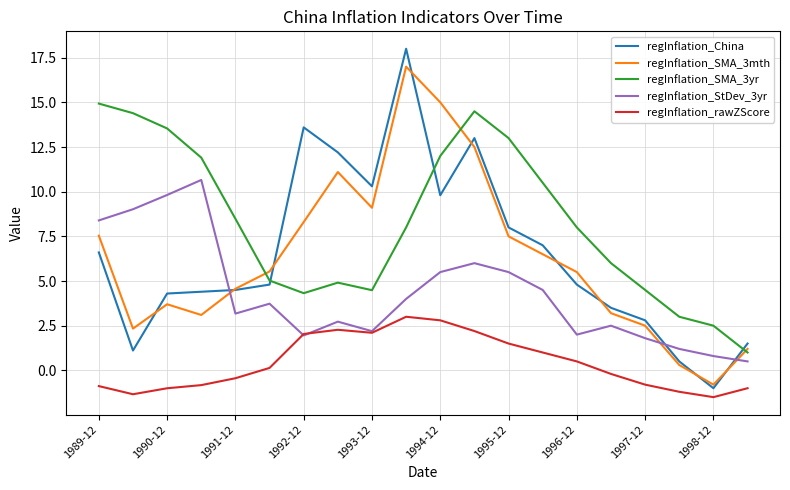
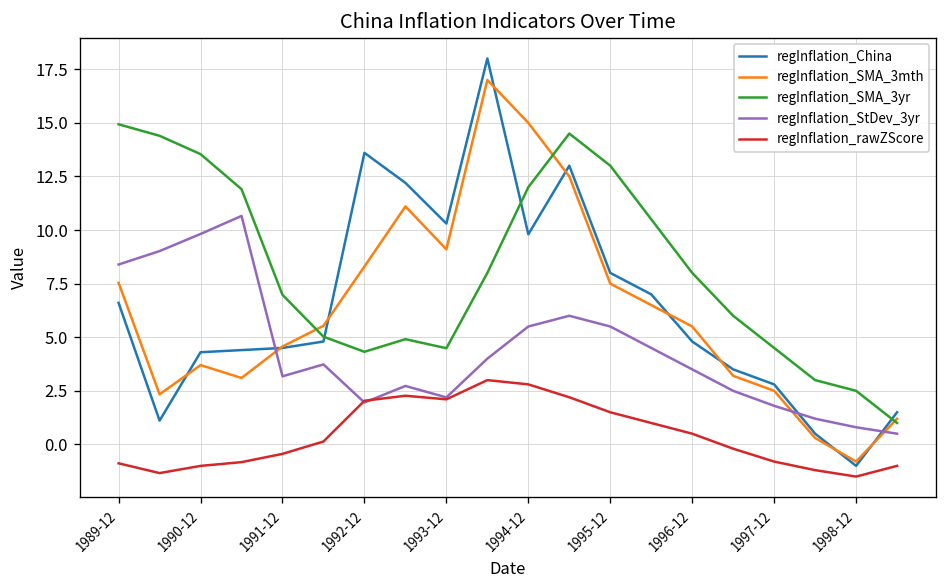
regInflation_SMA_3yr, 1991-12: 8.5 -> 7.0
regInflation_StDev_3yr, 1996-12: 2.0 -> 3.5
